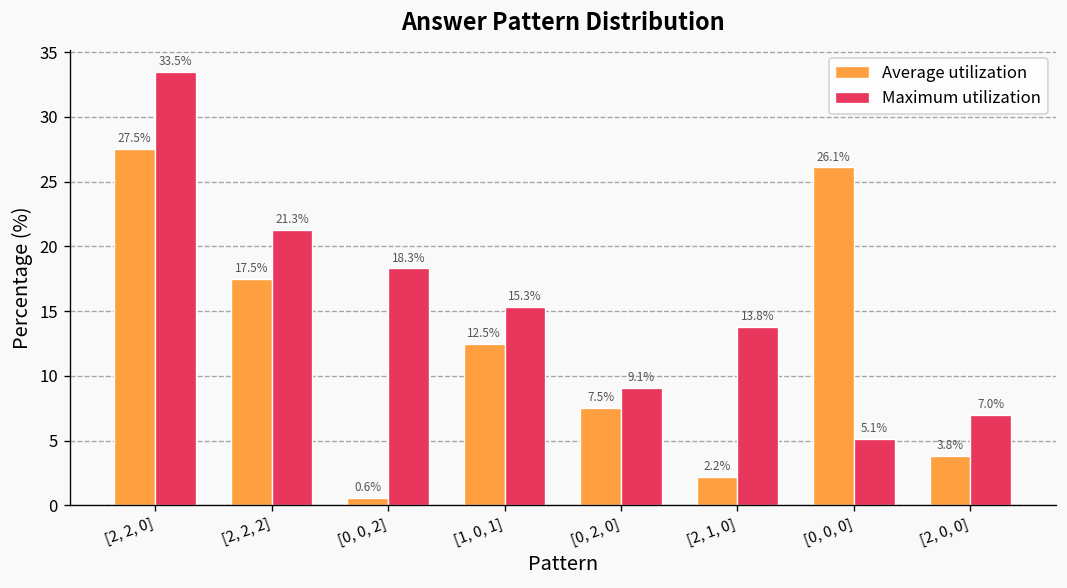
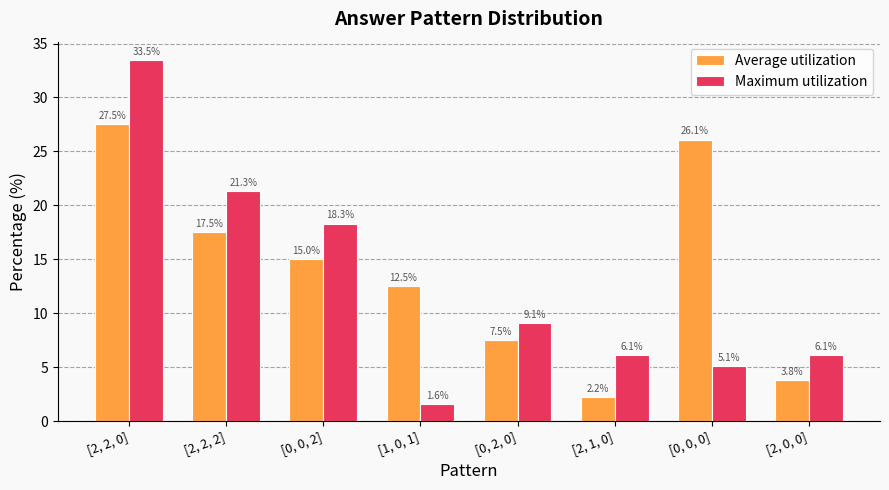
Average utilization, [0, 0, 2]: 0.6% -> 15.0%
Maximum utilization, [1, 0, 1]: 15.3% -> 1.6%
Maximum utilization, [2, 1, 0]: 13.8% -> 6.1%
Maximum utilization, [2, 0, 0]: 7.0% -> 6.1%
